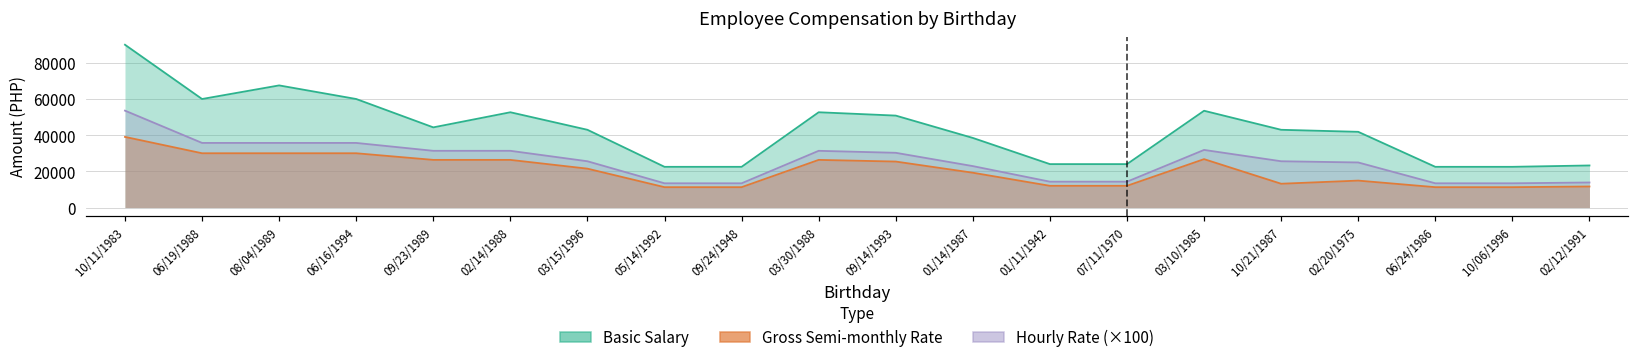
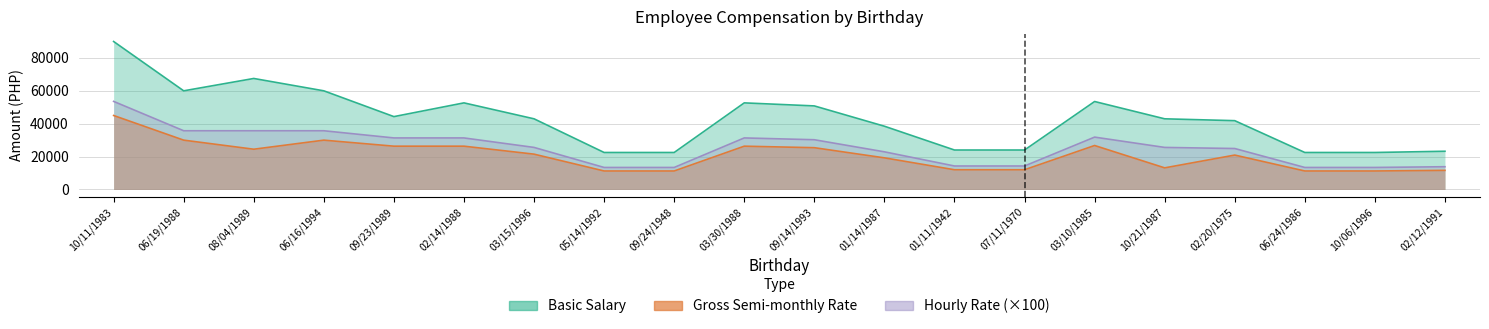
Gross Semi-monthly Rate, 10/11/1983: 39000 -> 45000
Gross Semi-monthly Rate, 08/04/1989: 30000 -> 24000
Gross Semi-monthly Rate, 02/20/1975: 15000 -> 21000
